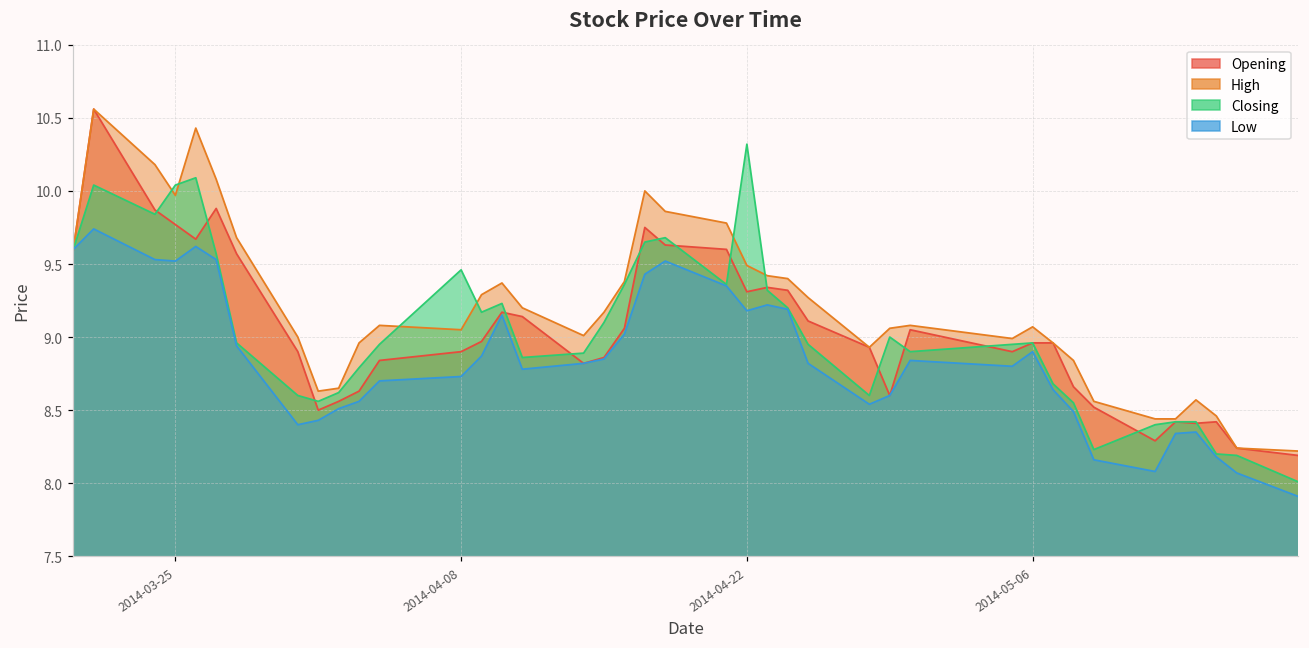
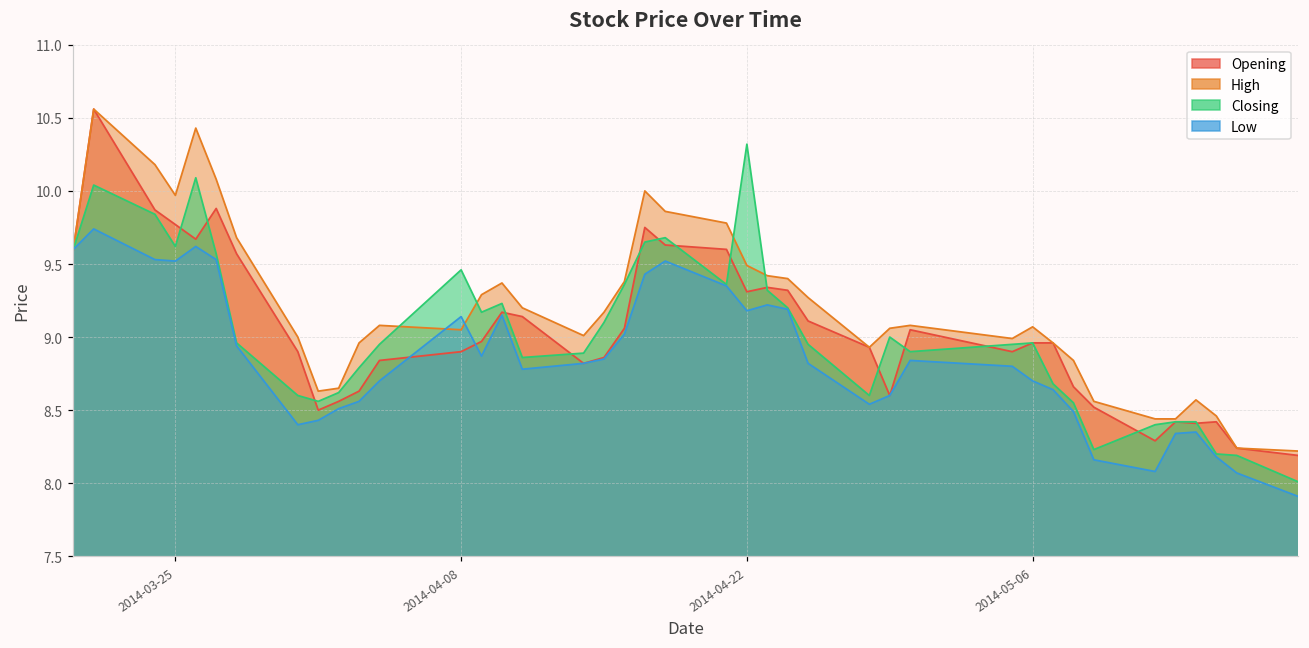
Closing, 2014-03-25: 10.04 -> 9.62
Low, 2014-04-08: 8.73 -> 9.14
Low, 2014-05-06: 8.9 -> 8.7
